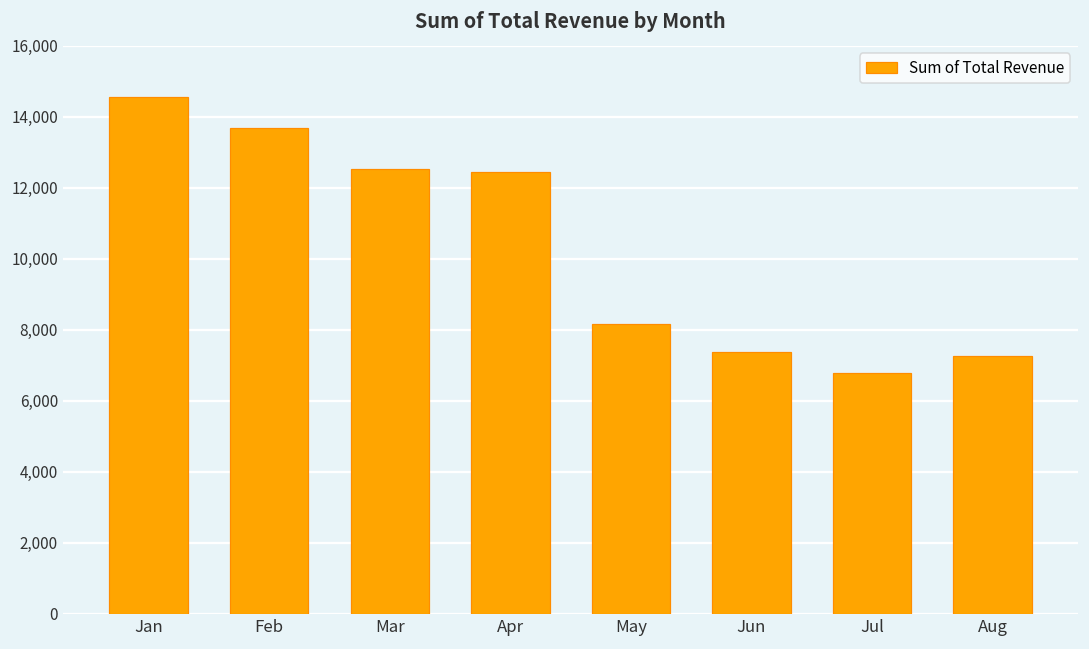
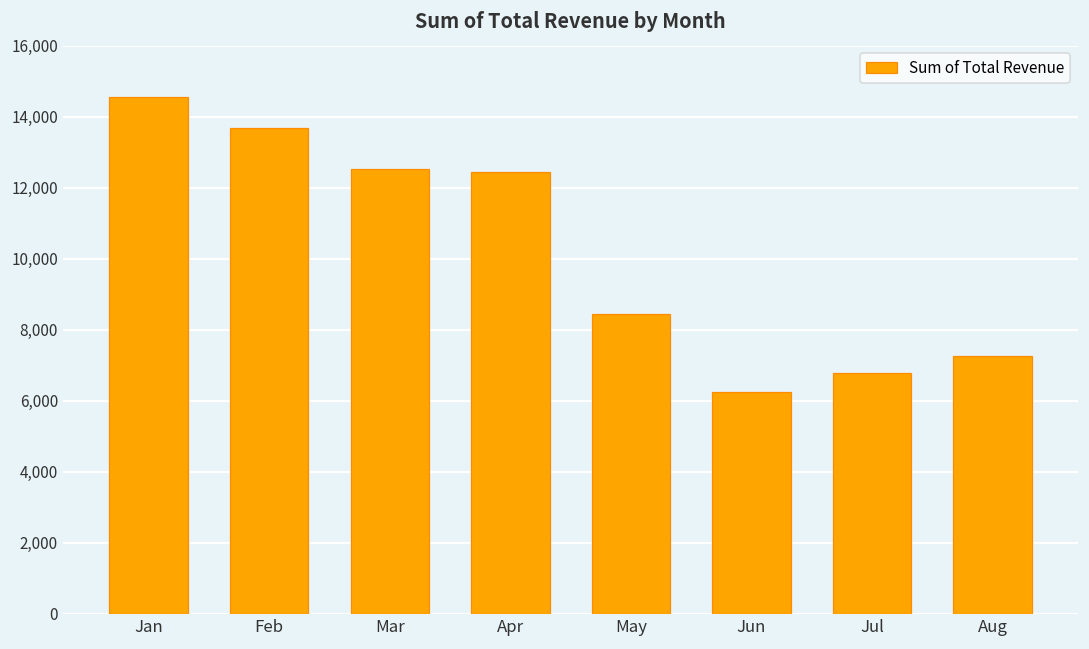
May: 8,200 -> 8,500
Jun: 7,400 -> 6,200
